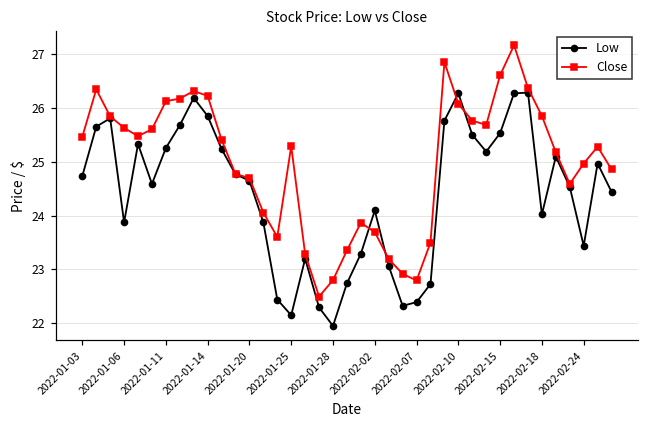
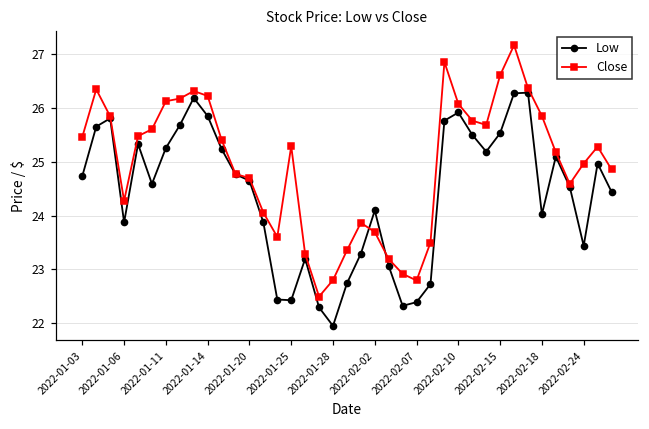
Close, 2022-01-06: 25.6 -> 24.3
Low, 2022-01-25: 22.1 -> 22.4
Low, 2022-02-10: 26.3 -> 25.9
